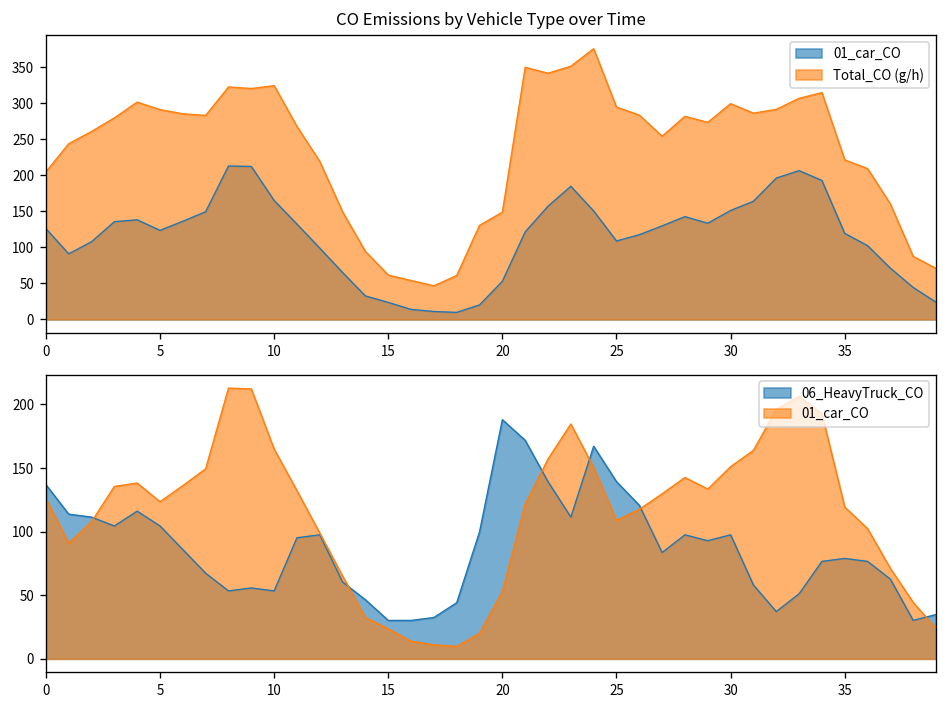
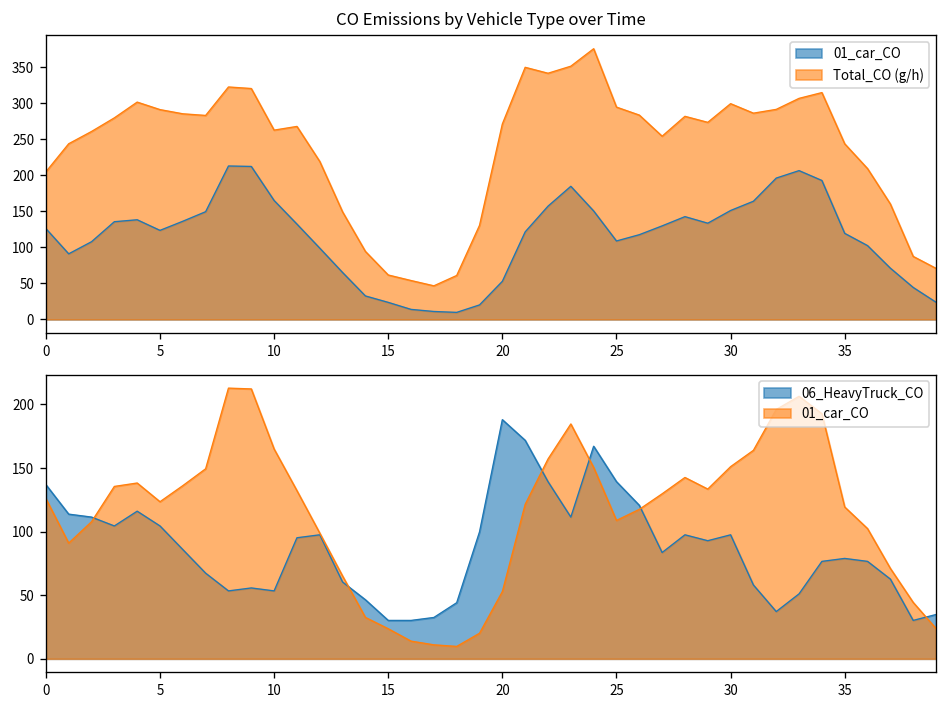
CO Emissions by Vehicle Type over Time, Total_CO (g/h), 10: 320 -> 260
CO Emissions by Vehicle Type over Time, Total_CO (g/h), 20: 150 -> 270
CO Emissions by Vehicle Type over Time, Total_CO (g/h), 35: 220 -> 240
